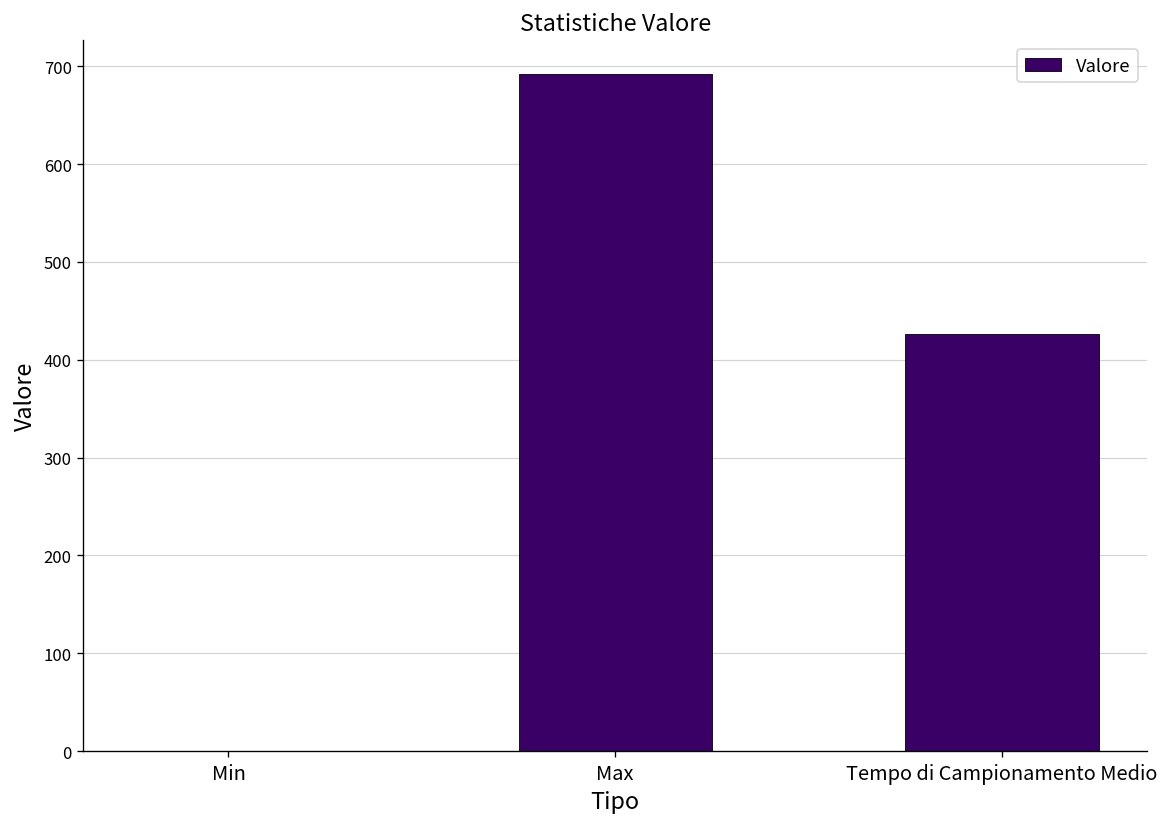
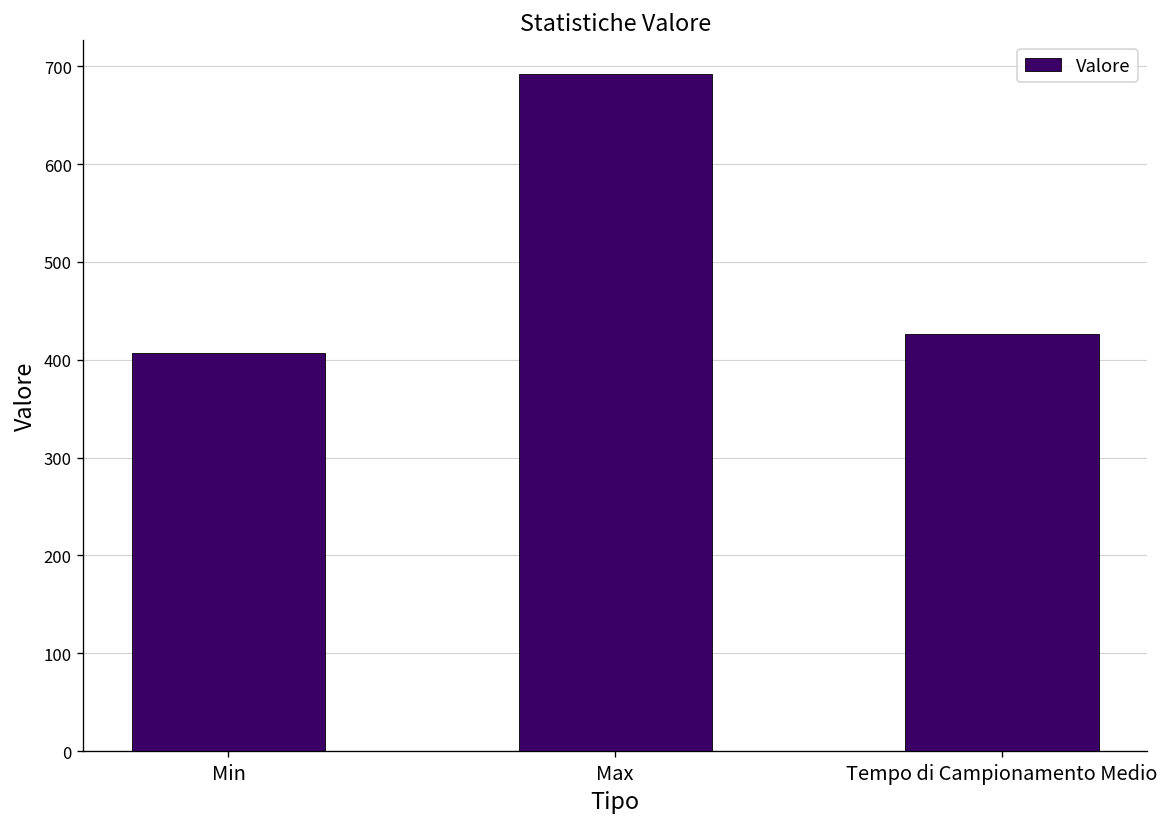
Min: 0 -> 410
